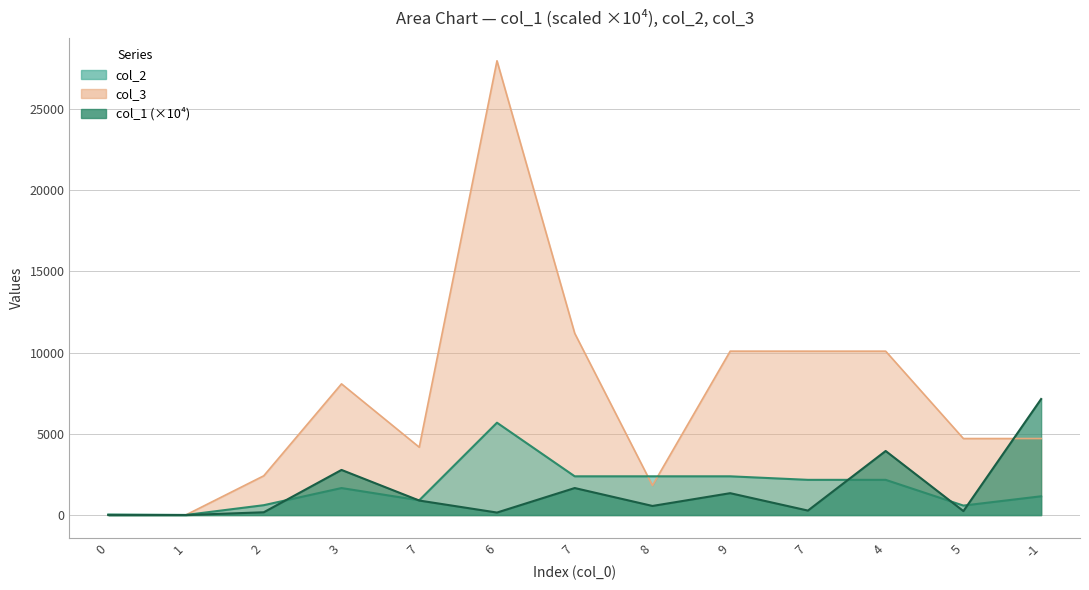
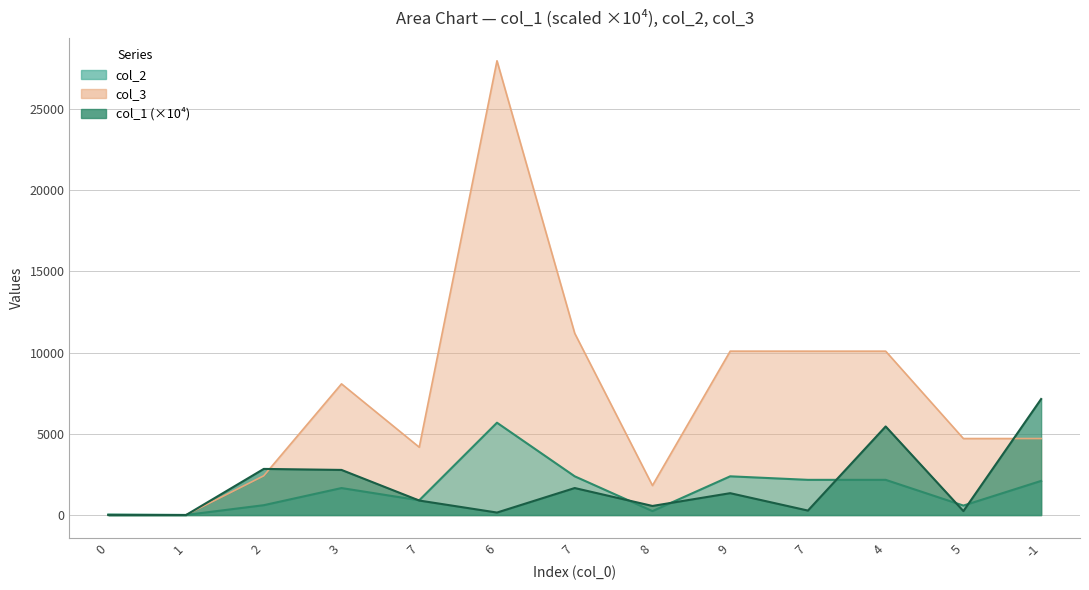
col_1 (×10⁴), 2: 200 -> 2800
col_2, 8: 2400 -> 200
col_1 (×10⁴), 4: 3900 -> 5500
col_2, -1: 1200 -> 2100
